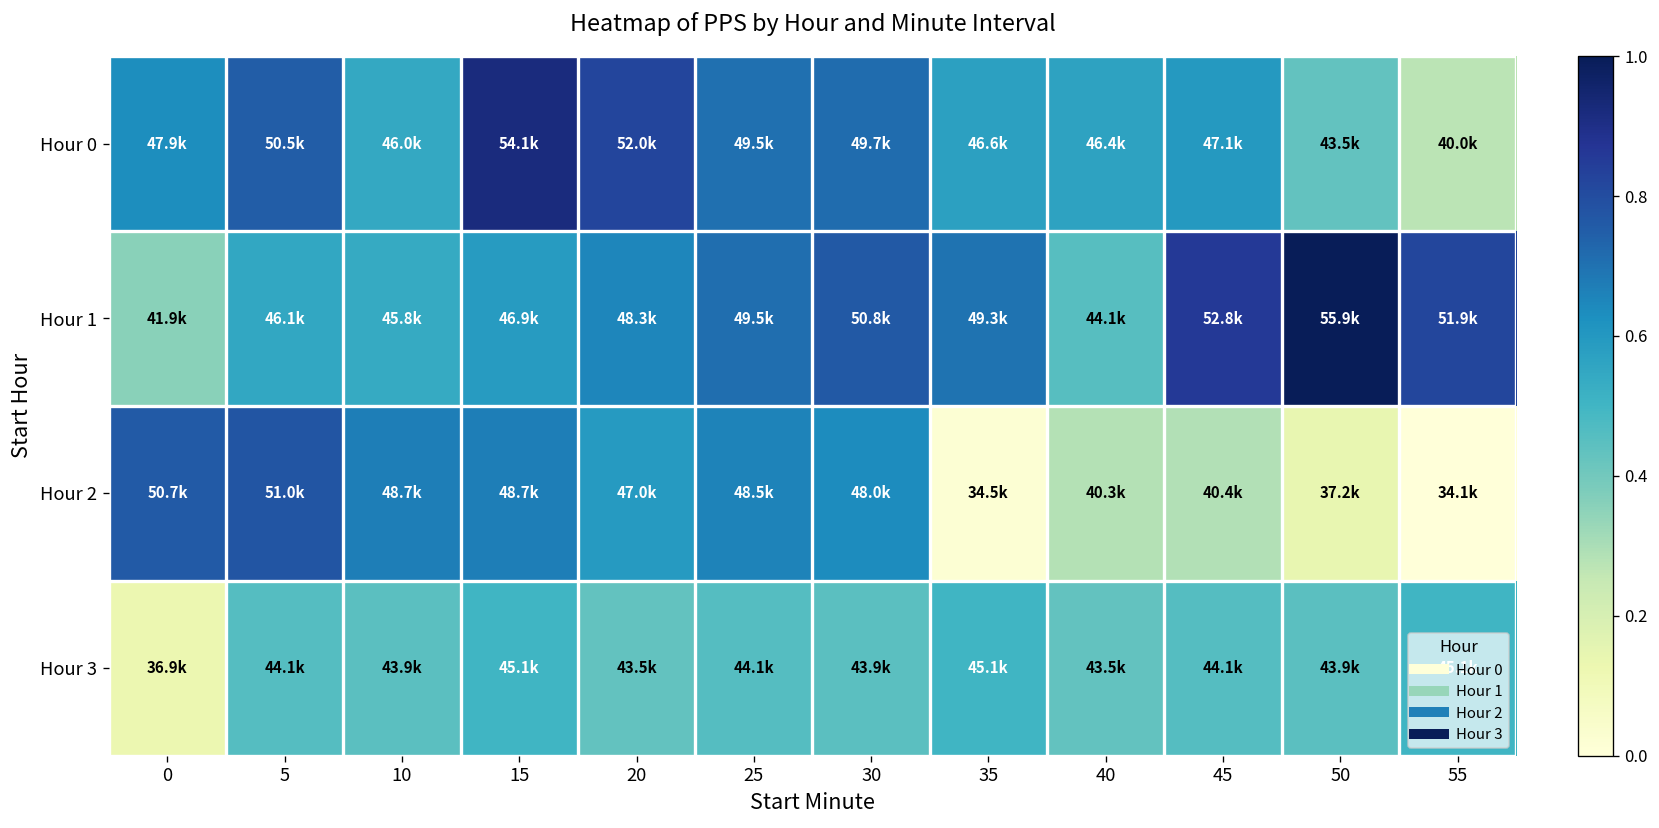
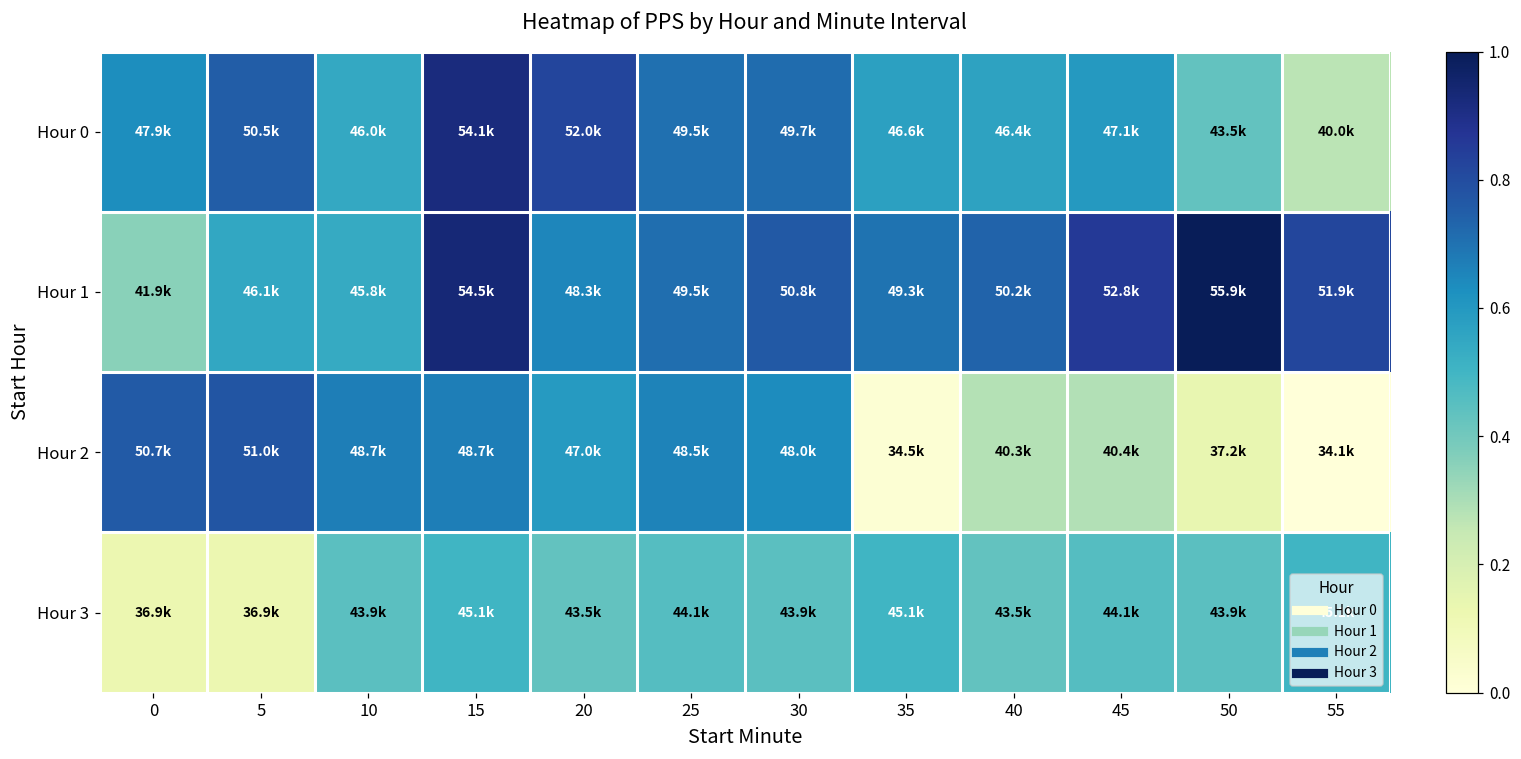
Hour 1, 15: 46.9k -> 54.5k
Hour 1, 40: 44.1k -> 50.2k
Hour 3, 5: 44.1k -> 36.9k
